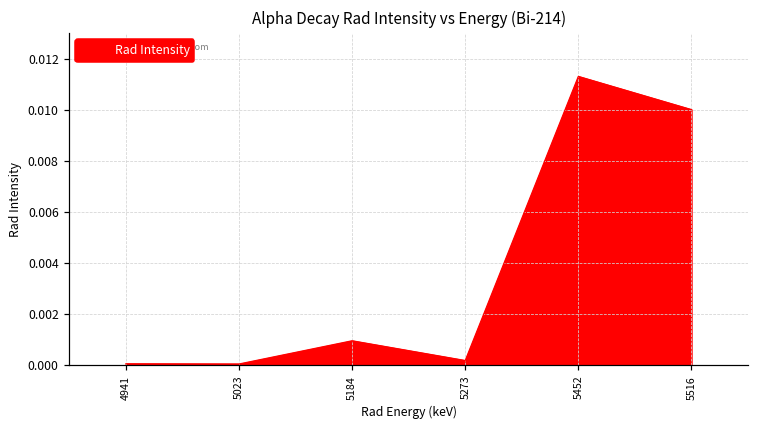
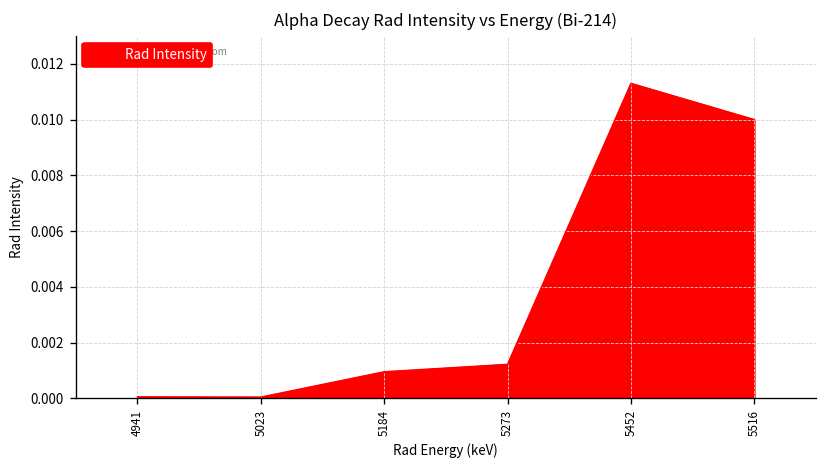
5273: 0.0002 -> 0.0012
